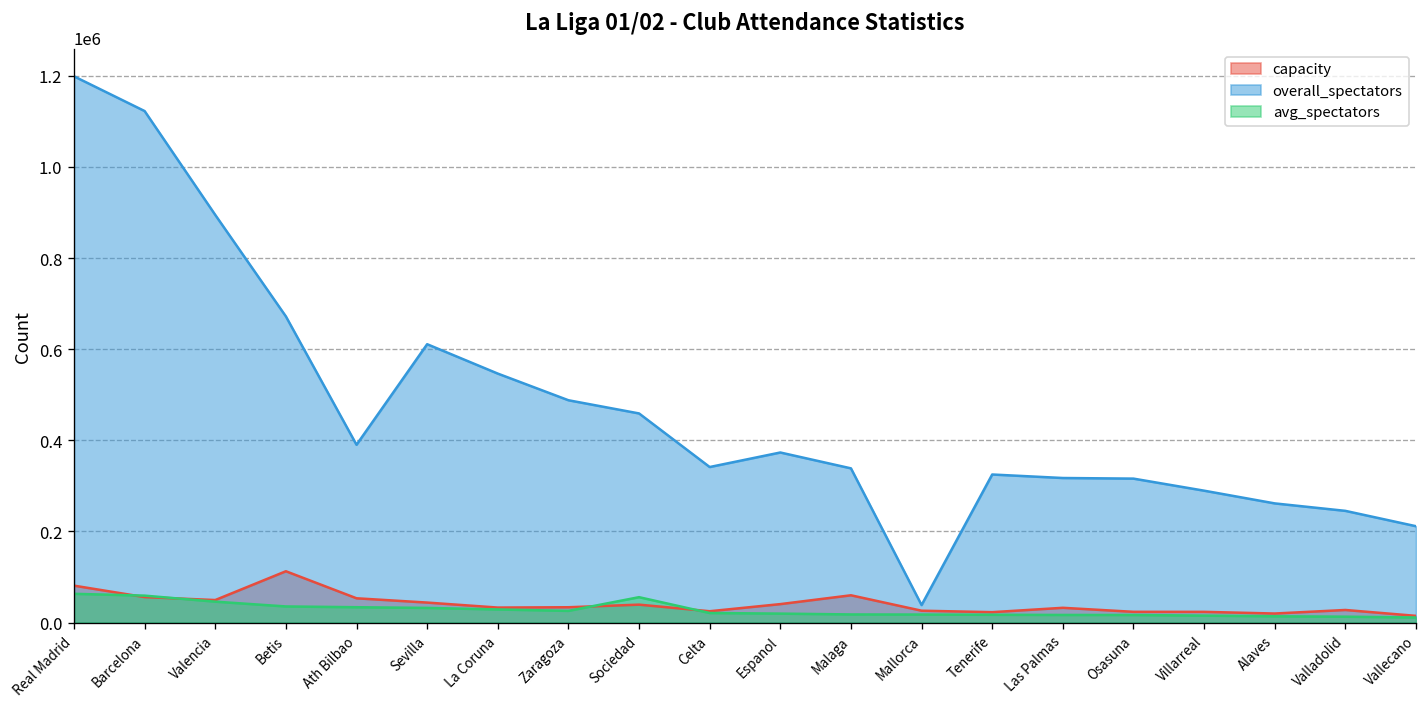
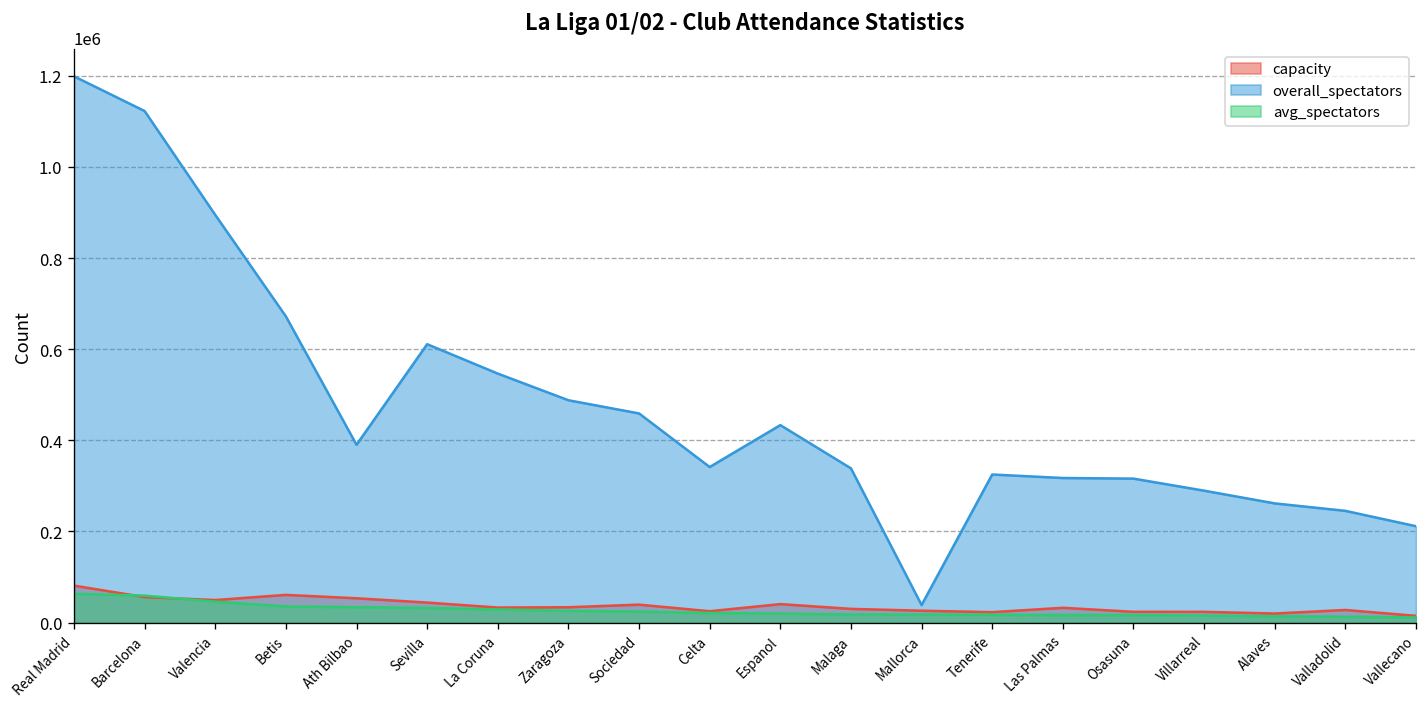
capacity, Betis: 110000 -> 60000
avg_spectators, Sociedad: 60000 -> 20000
overall_spectators, Espanol: 370000 -> 430000
capacity, Malaga: 60000 -> 30000
